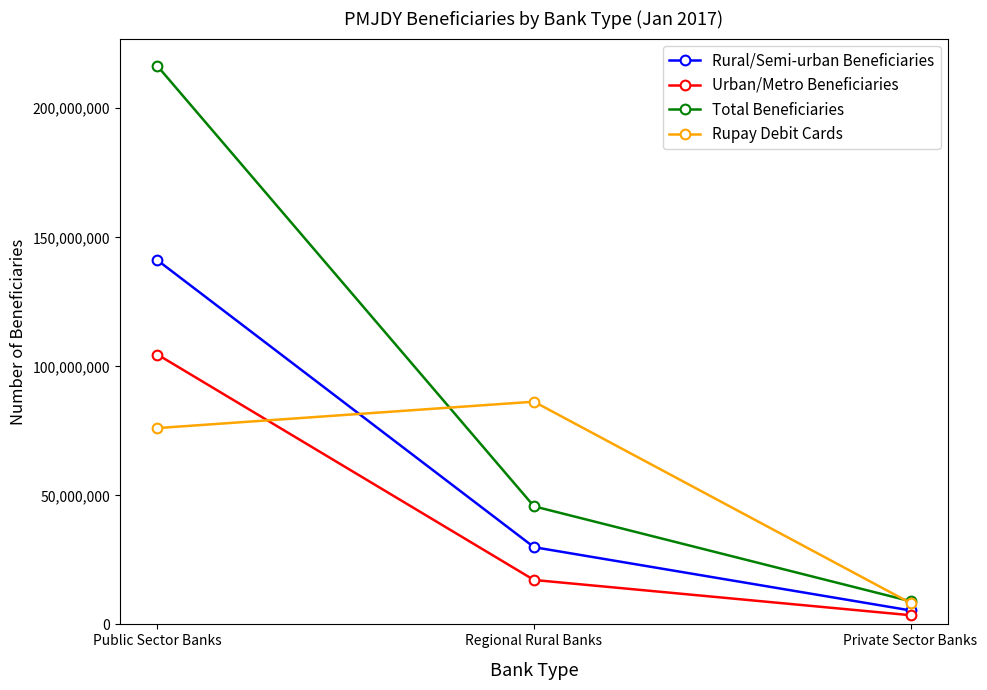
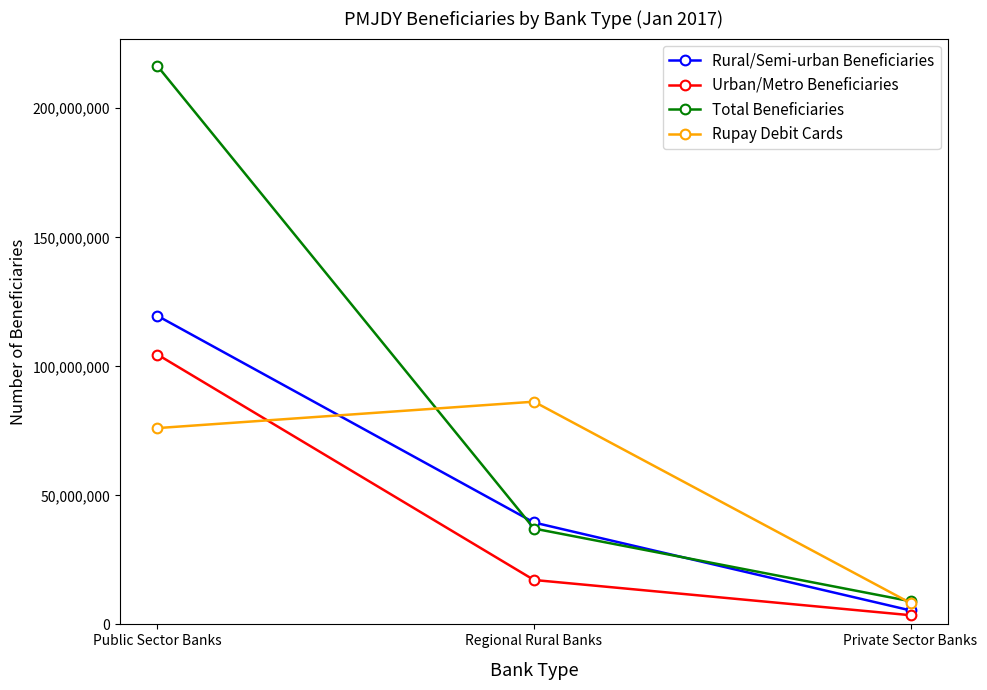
Rural/Semi-urban Beneficiaries, Public Sector Banks: 141,000,000 -> 120,000,000
Rural/Semi-urban Beneficiaries, Regional Rural Banks: 30,000,000 -> 39,000,000
Total Beneficiaries, Regional Rural Banks: 46,000,000 -> 37,000,000
